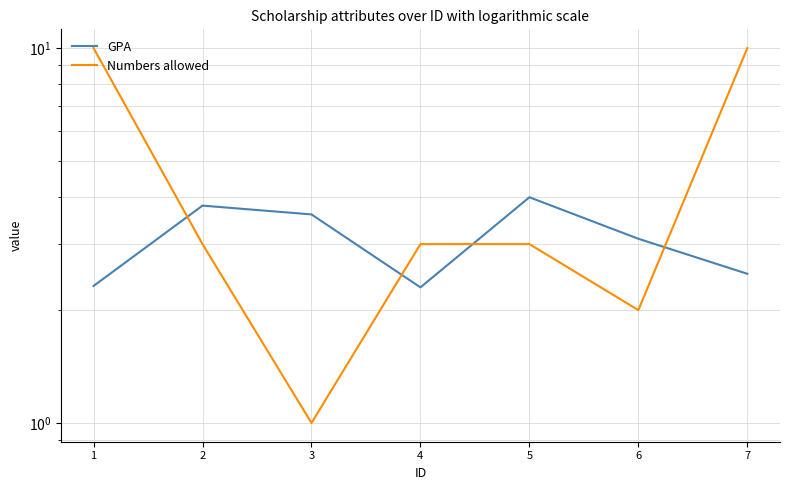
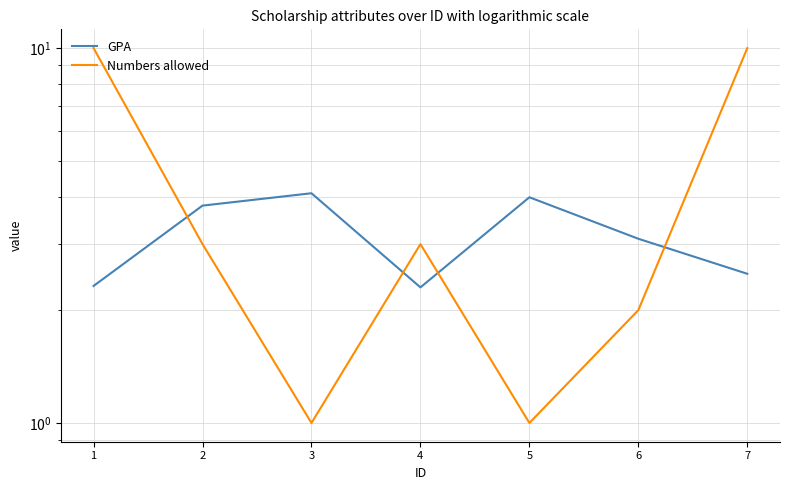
GPA, 3: 3.6 -> 4.1
Numbers allowed, 5: 3 -> 1
